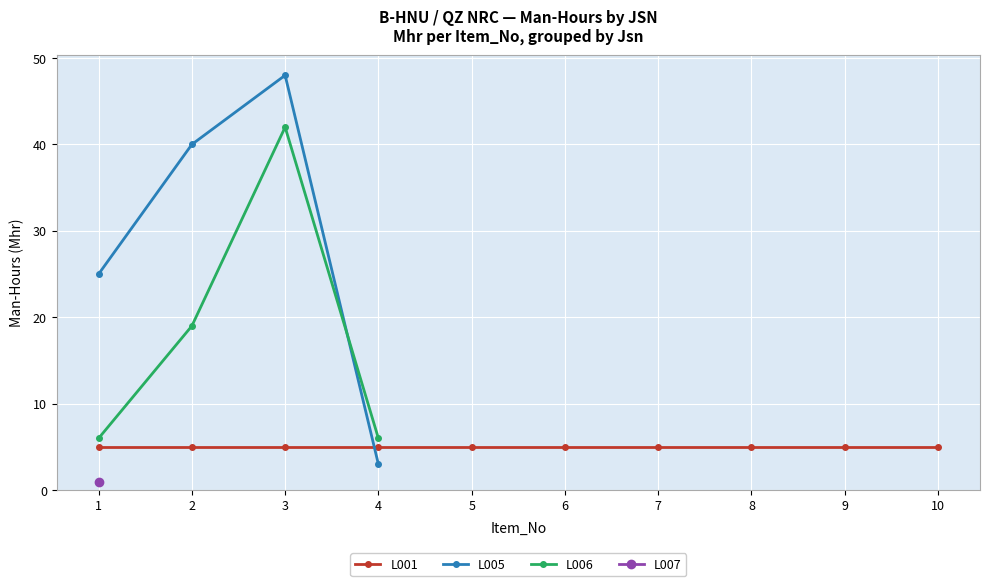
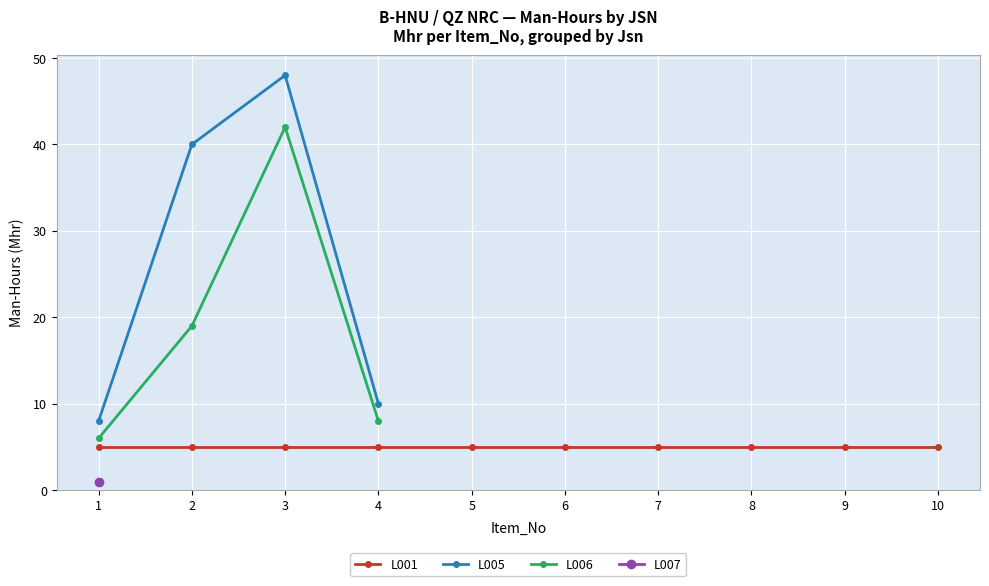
L005, 1: 25 -> 8
L005, 4: 3 -> 10
L006, 4: 6 -> 8
